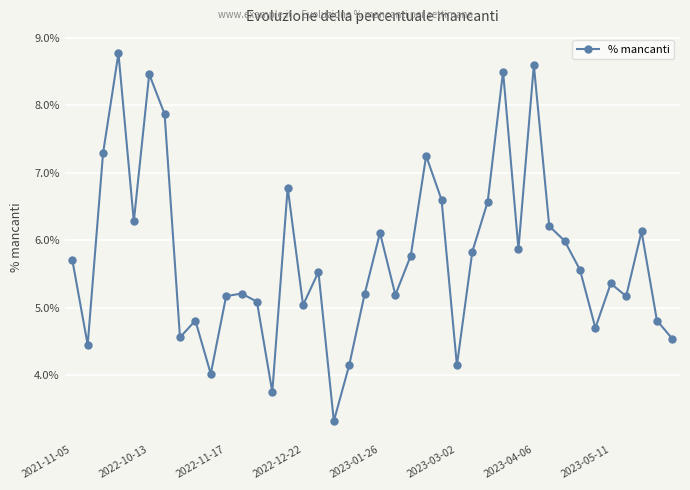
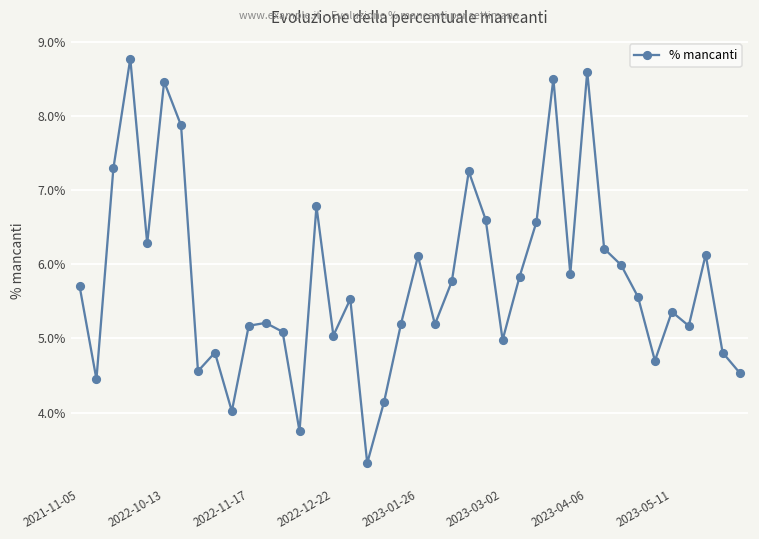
2023-03-02: 4.1% -> 5.0%
